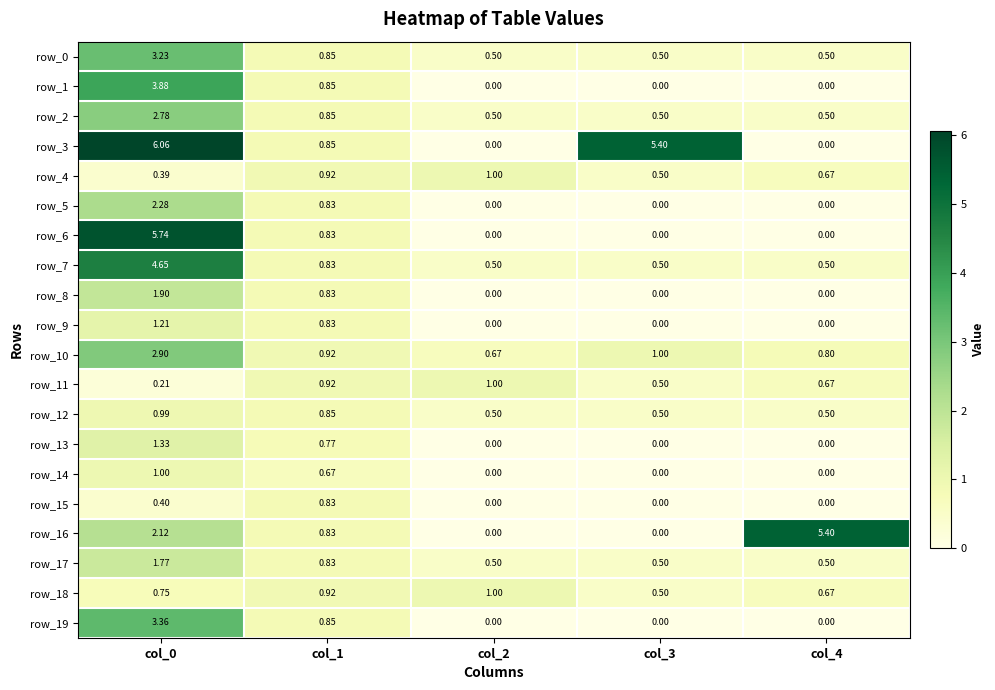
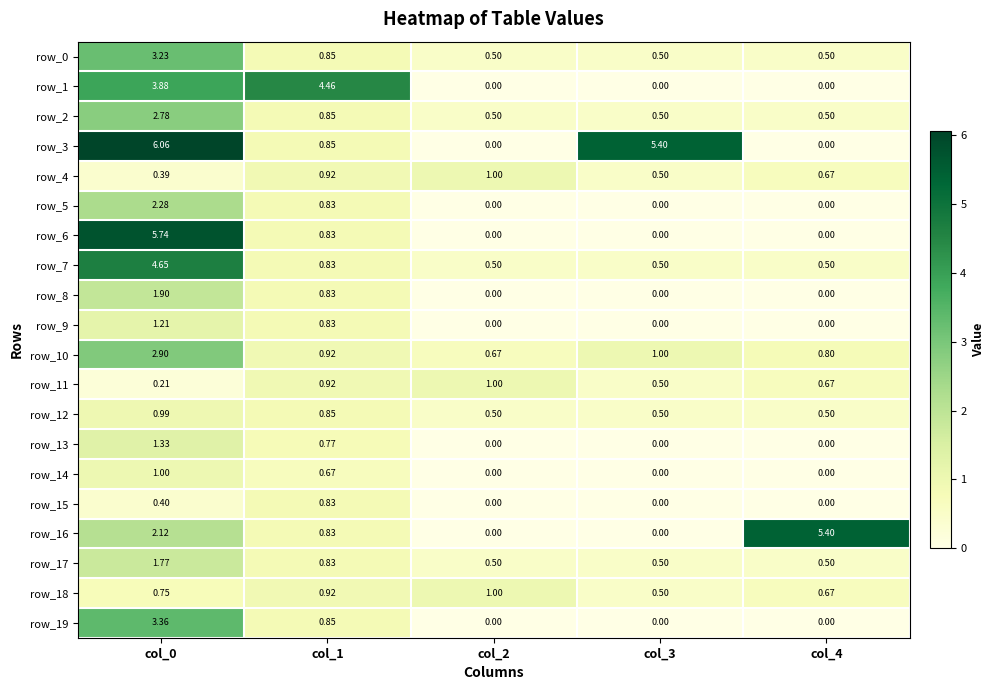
row_1, col_1: 0.85 -> 4.46
